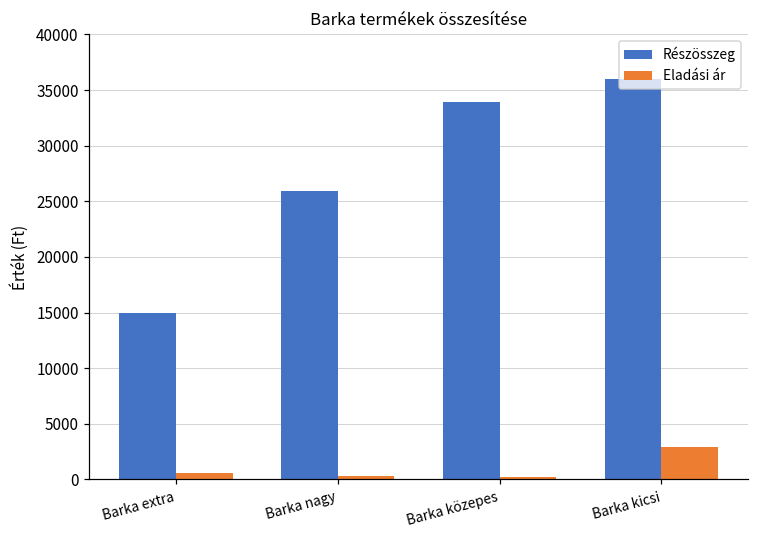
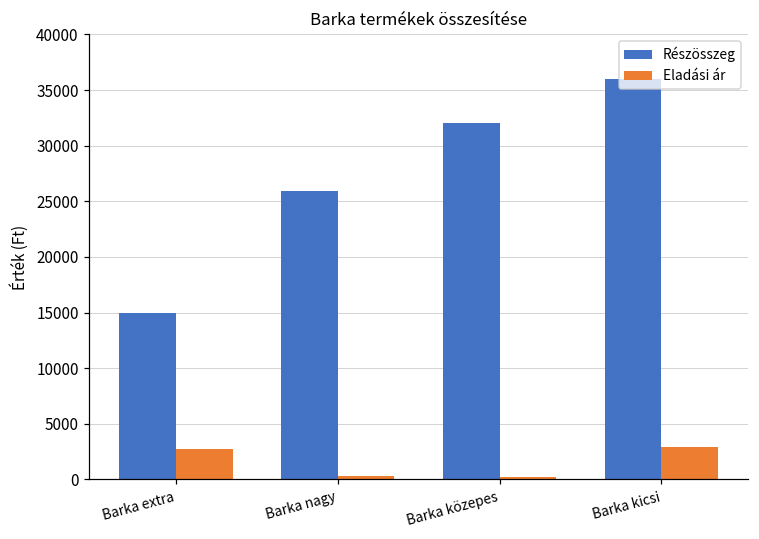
Eladási ár, Barka extra: 600 -> 2700
Részösszeg, Barka közepes: 33900 -> 32000
